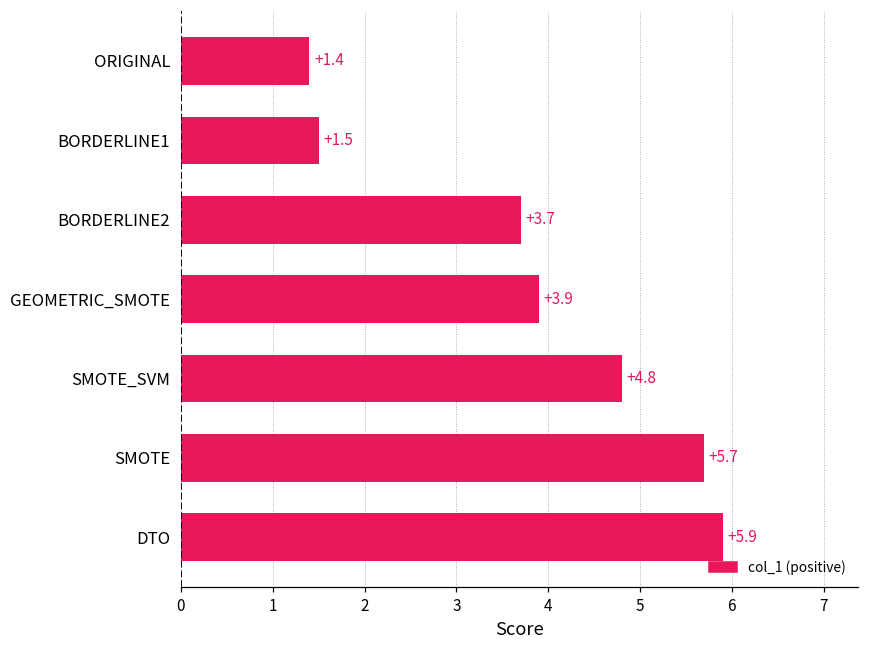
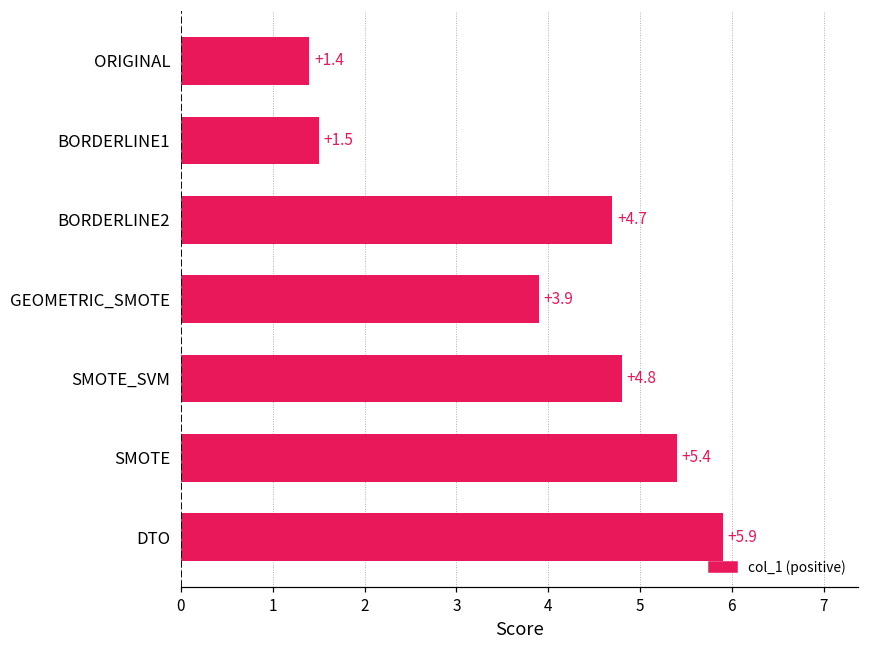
BORDERLINE2: +3.7 -> +4.7
SMOTE: +5.7 -> +5.4
